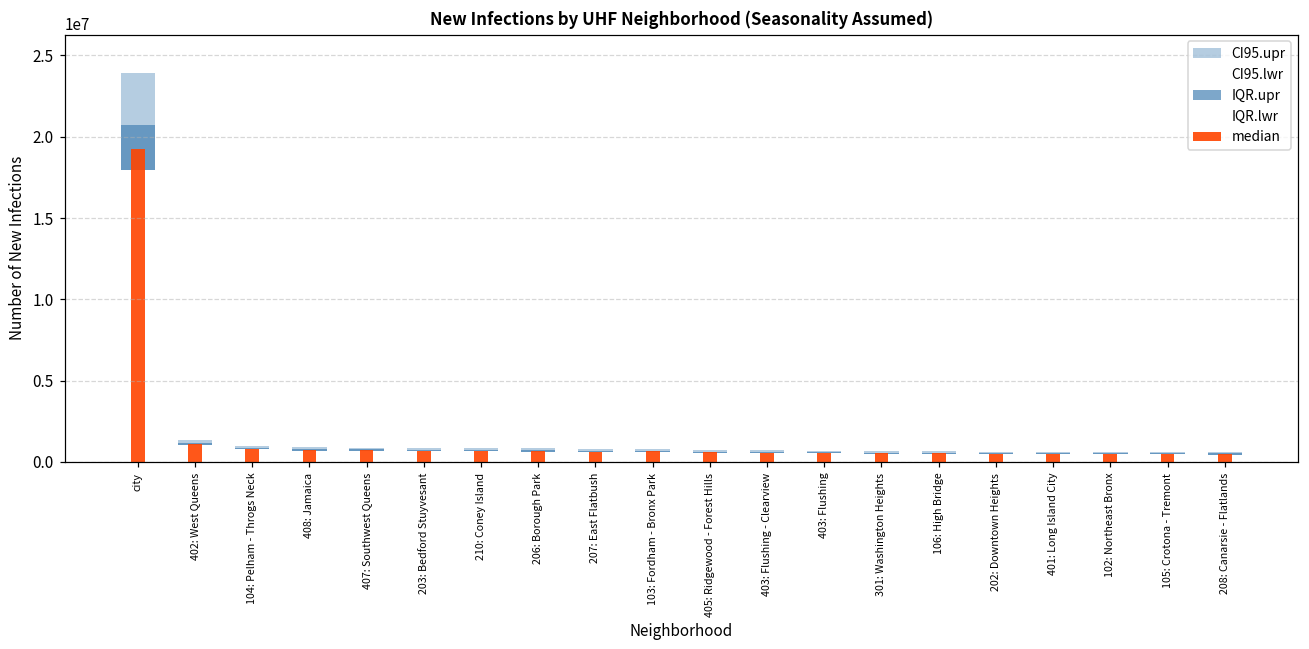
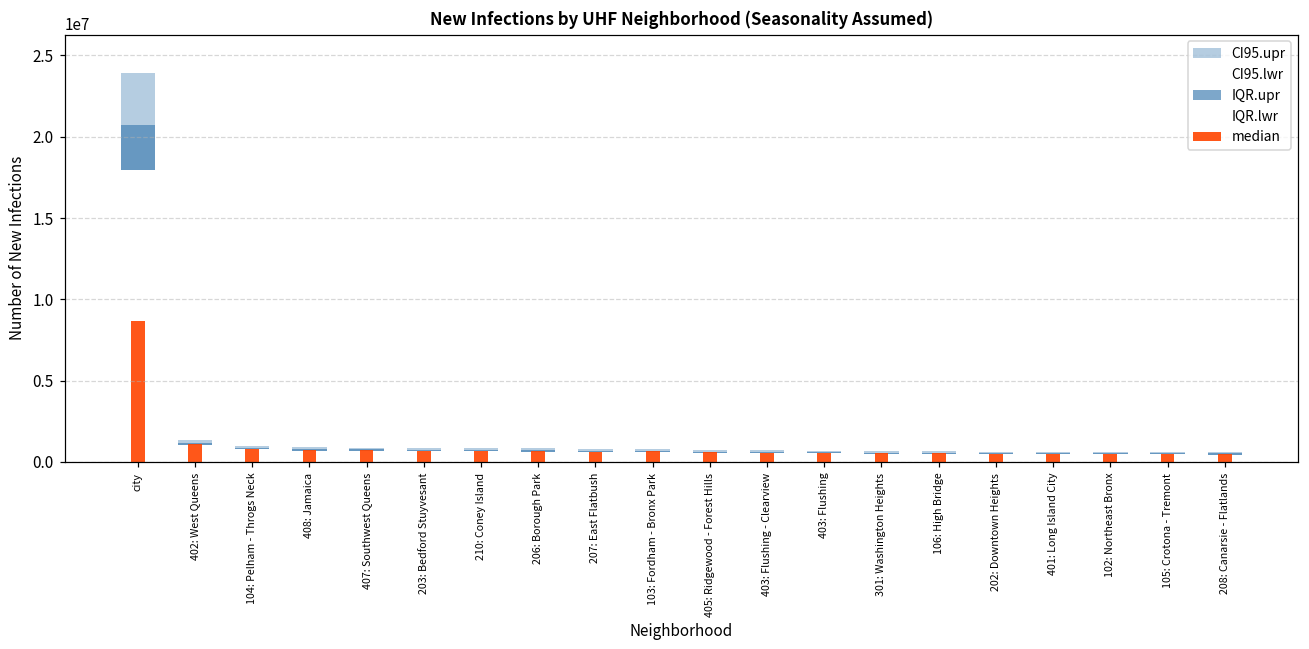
median, city: 19300000 -> 8700000
